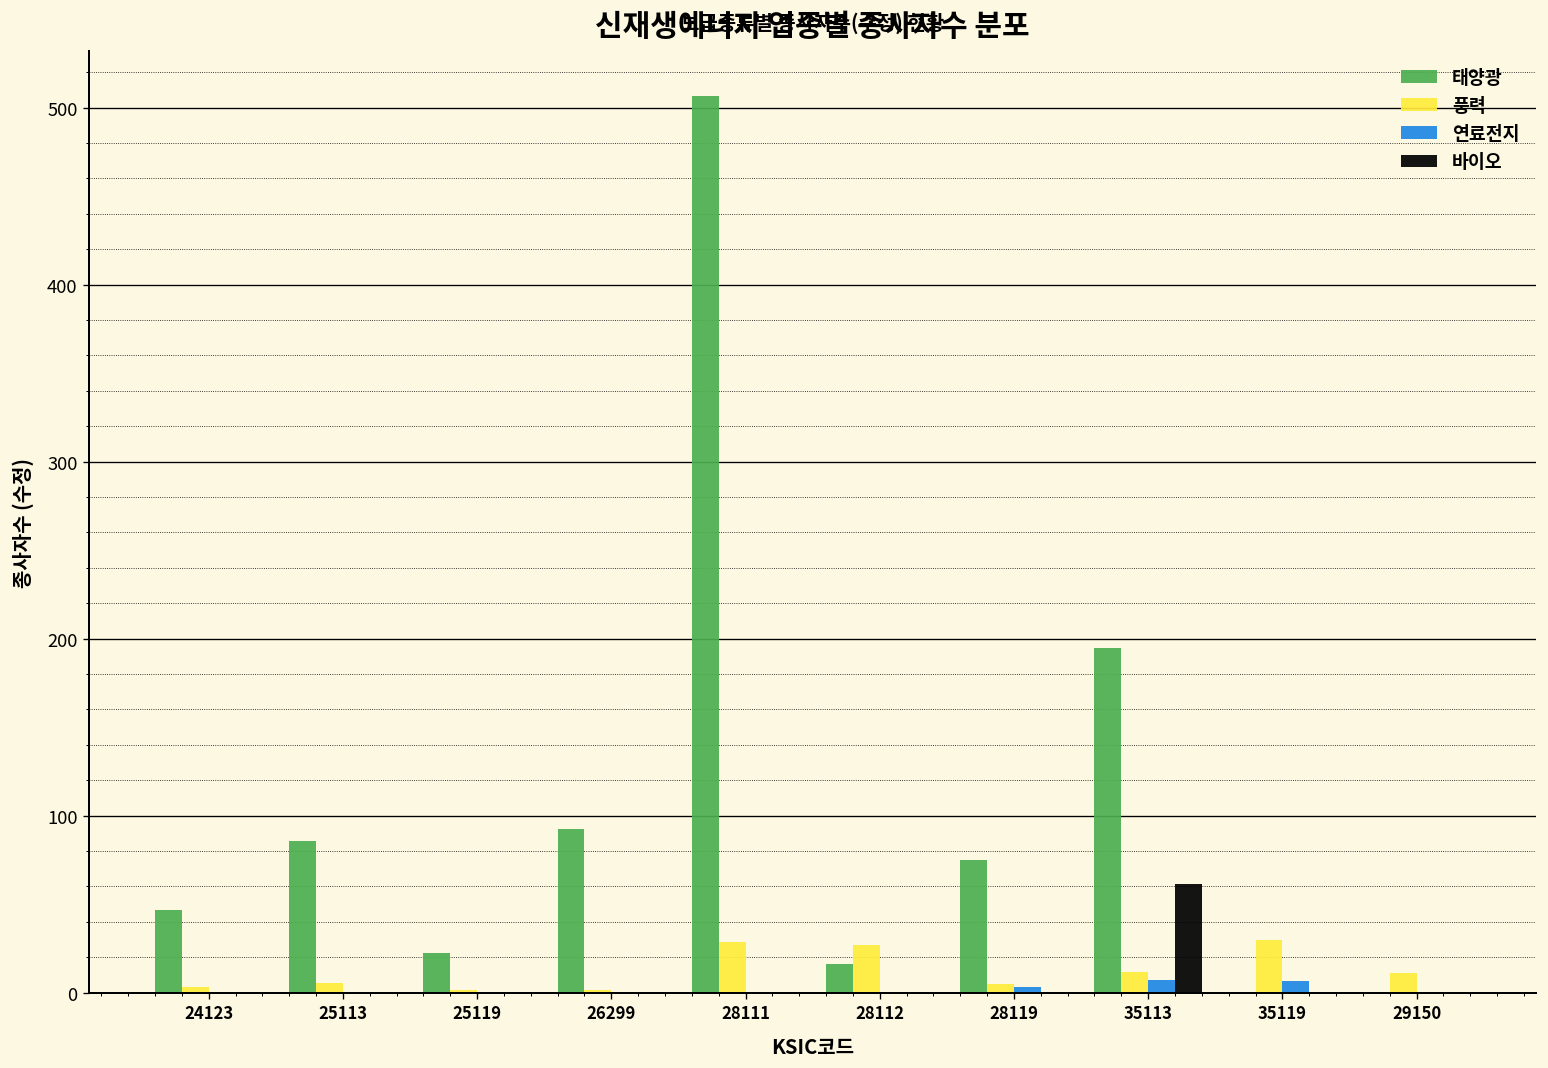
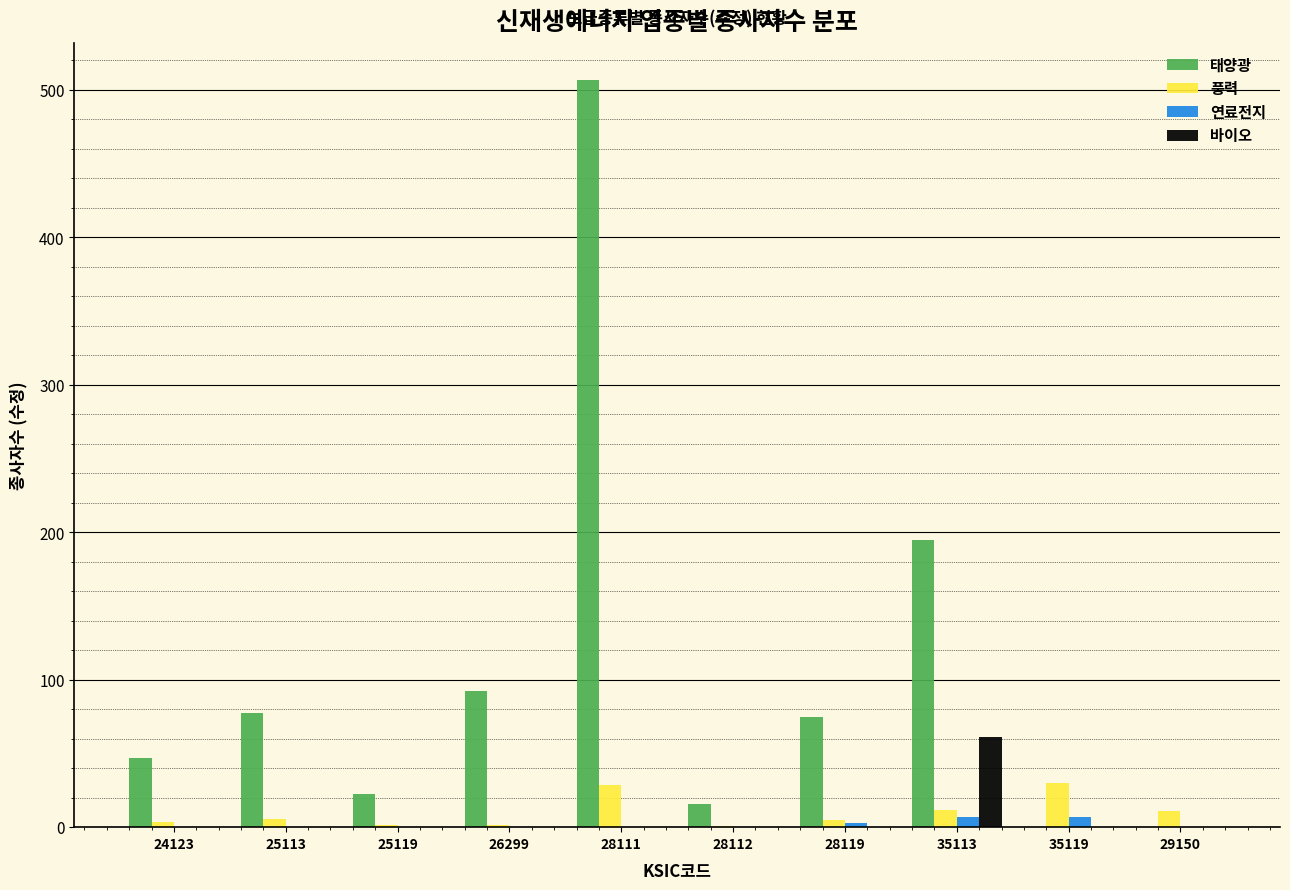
태양광, 25113: 86 -> 78
풍력, 28112: 27 -> 1
